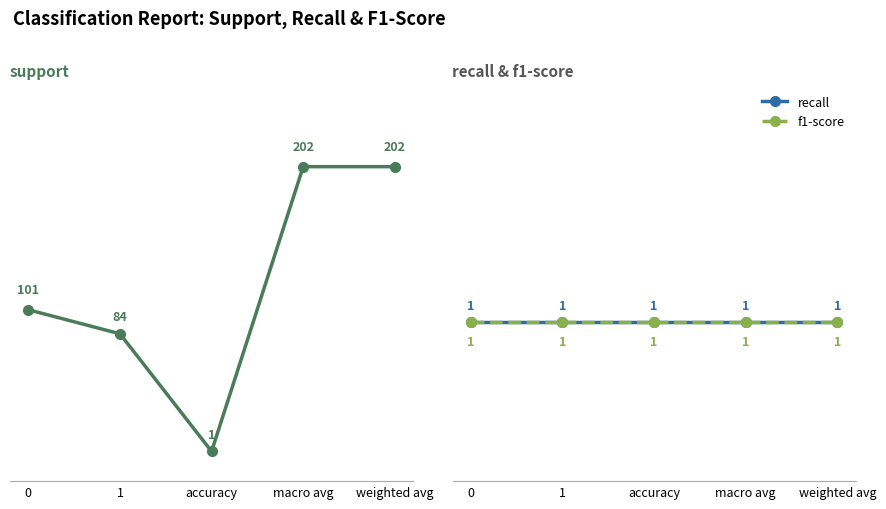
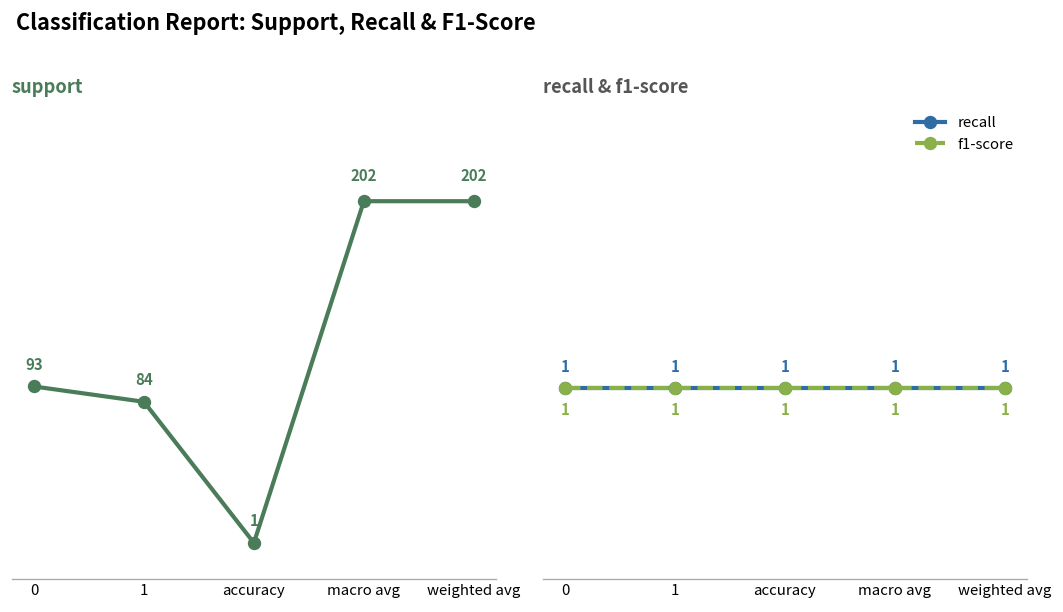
support, 0: 101 -> 93
